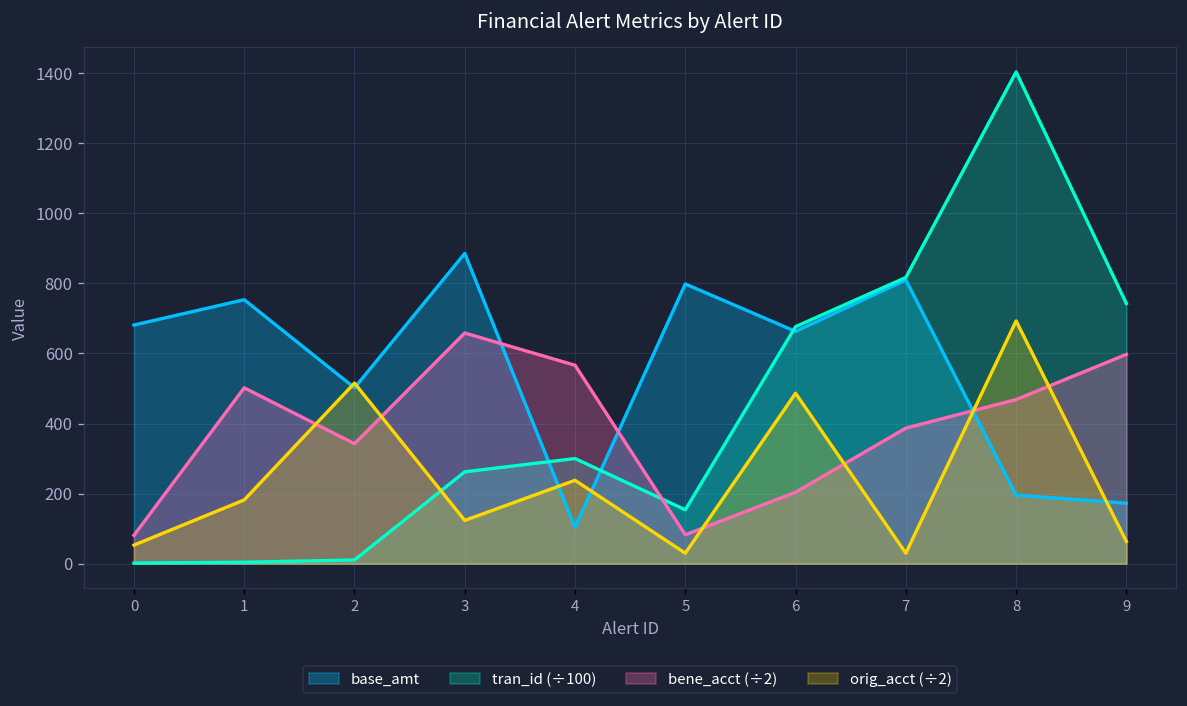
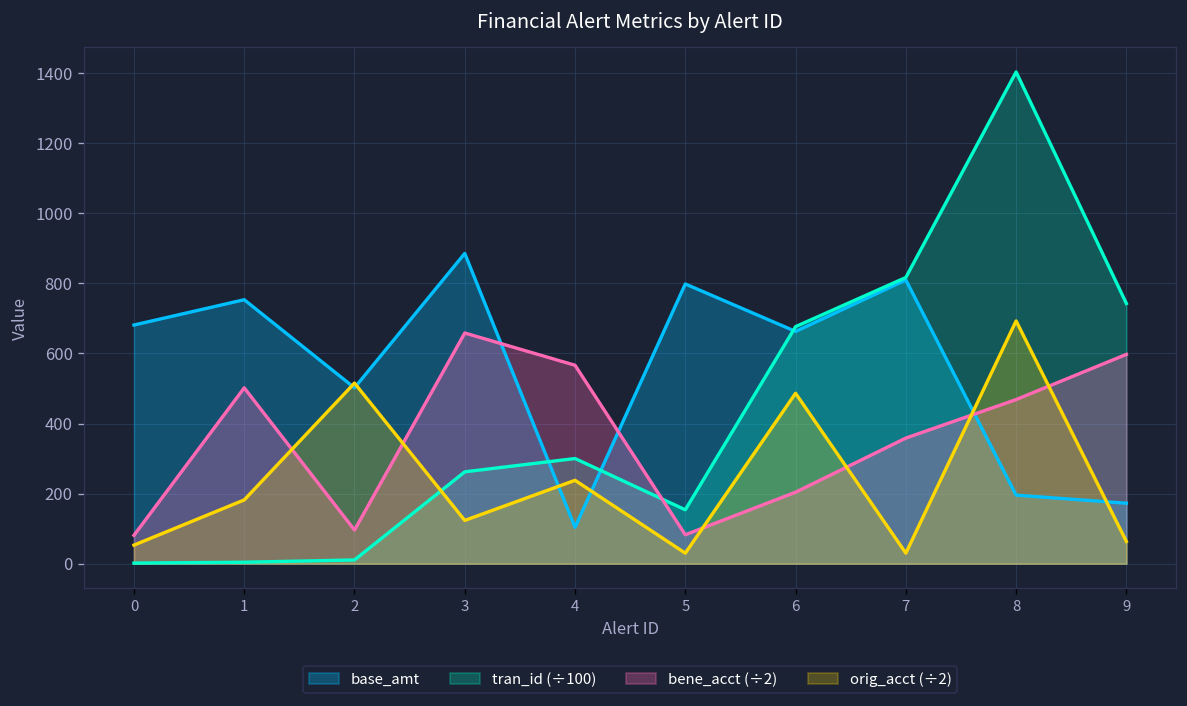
bene_acct (÷2), 2: 340 -> 100
bene_acct (÷2), 7: 390 -> 360
